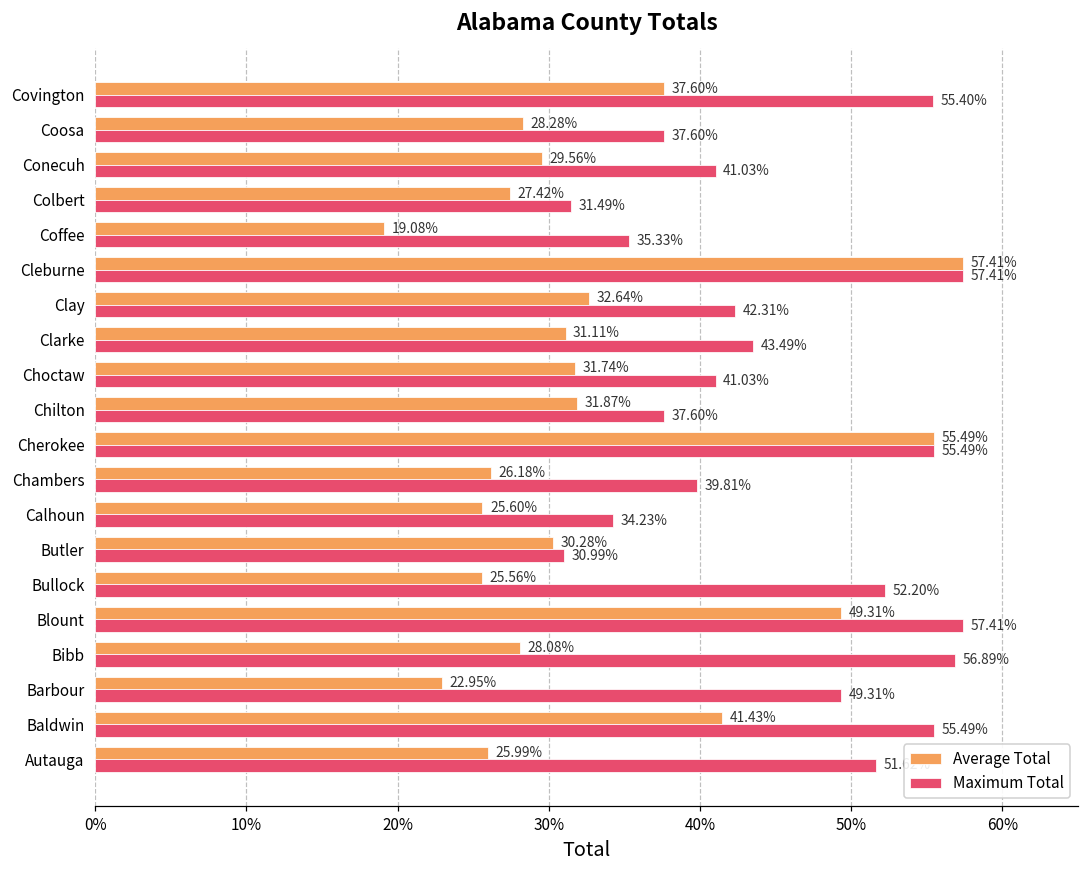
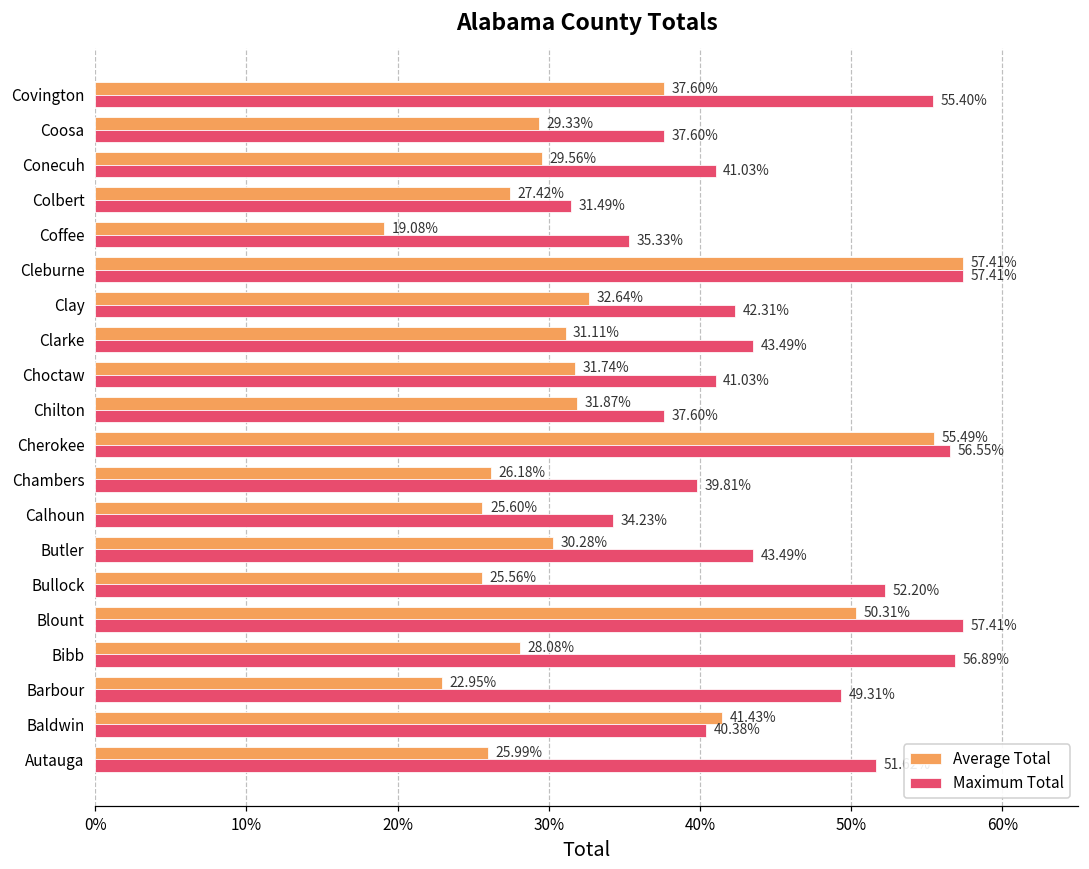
Average Total, Coosa: 28.28% -> 29.33%
Maximum Total, Cherokee: 55.49% -> 56.55%
Maximum Total, Butler: 30.99% -> 43.49%
Average Total, Blount: 49.31% -> 50.31%
Maximum Total, Baldwin: 55.49% -> 40.38%
